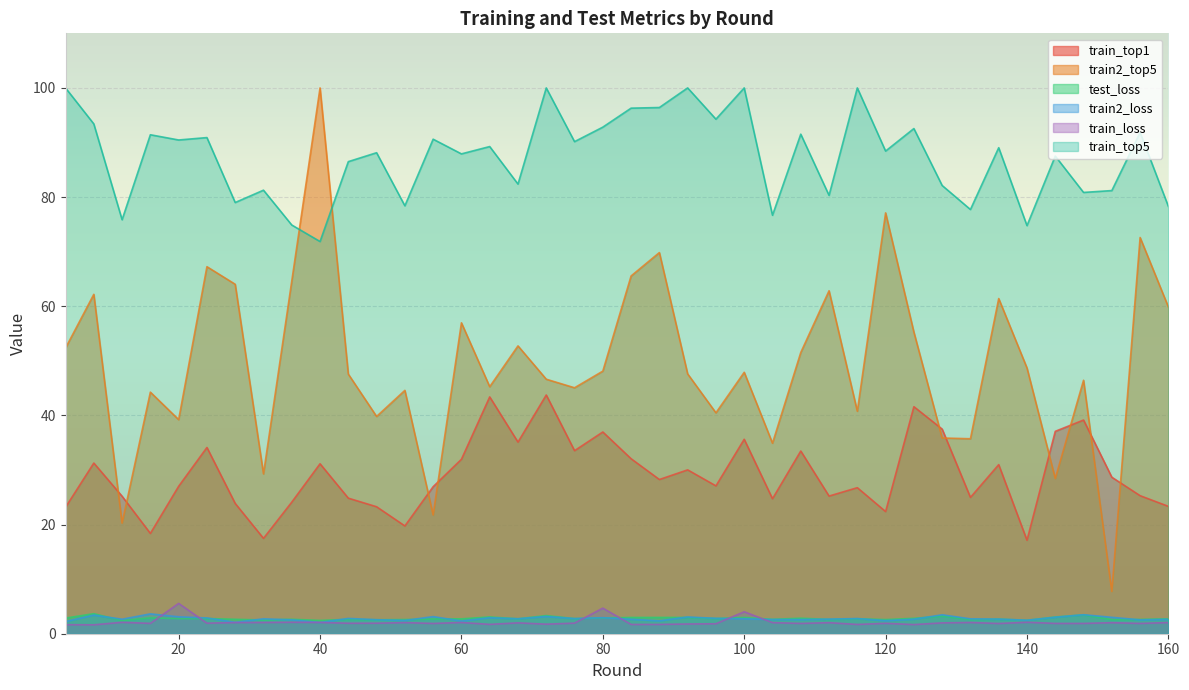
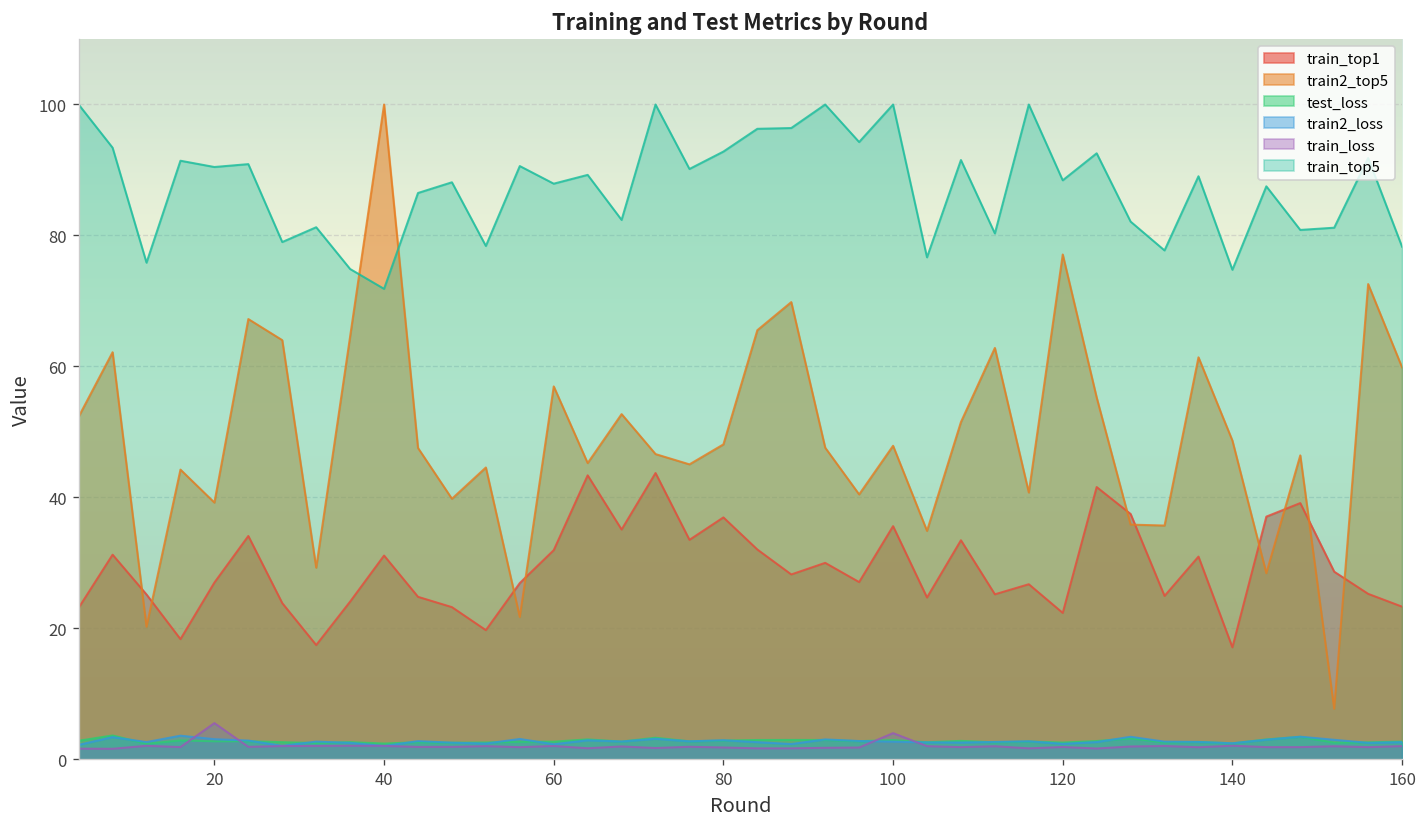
train_loss, 80: 5 -> 2
